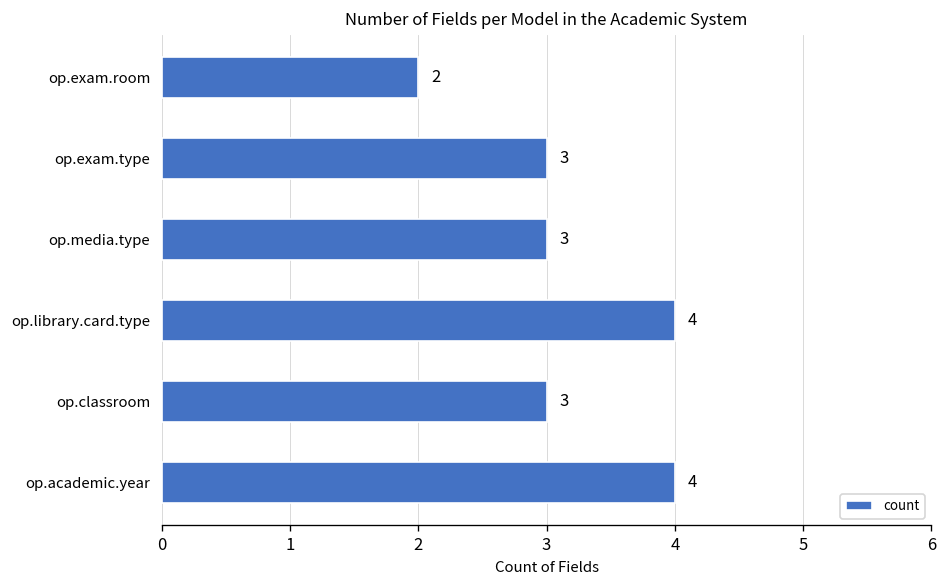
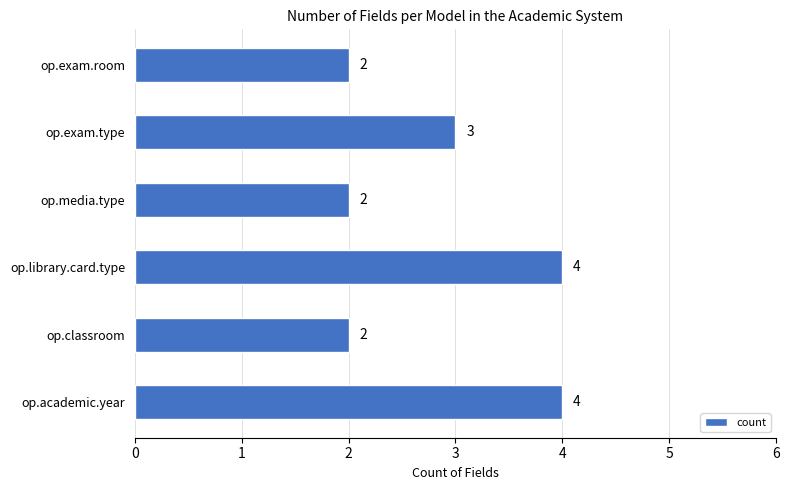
op.media.type: 3 -> 2
op.classroom: 3 -> 2
